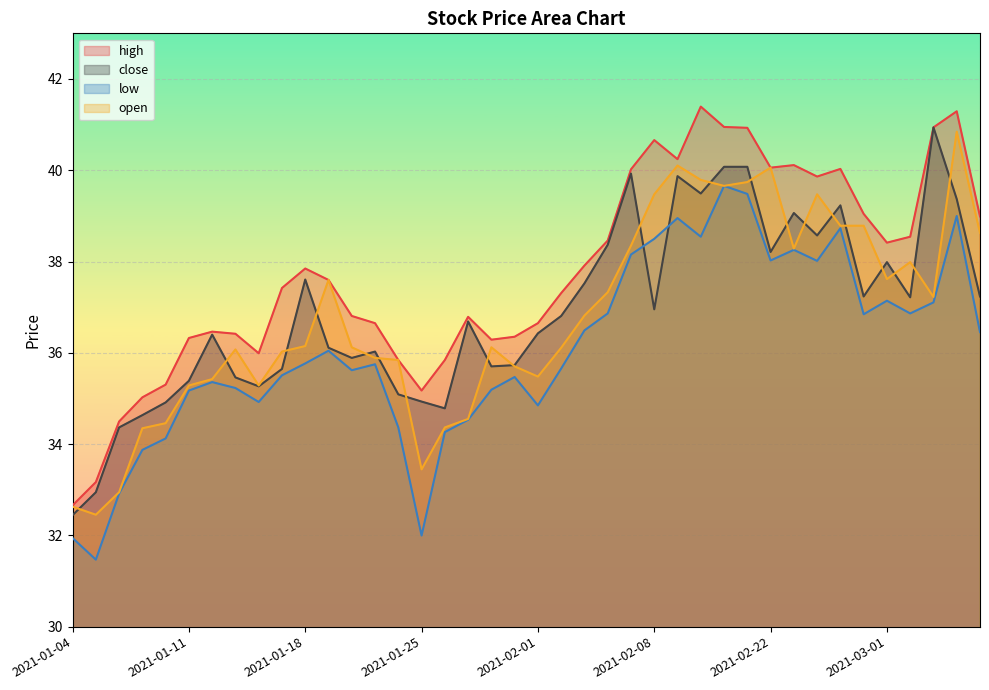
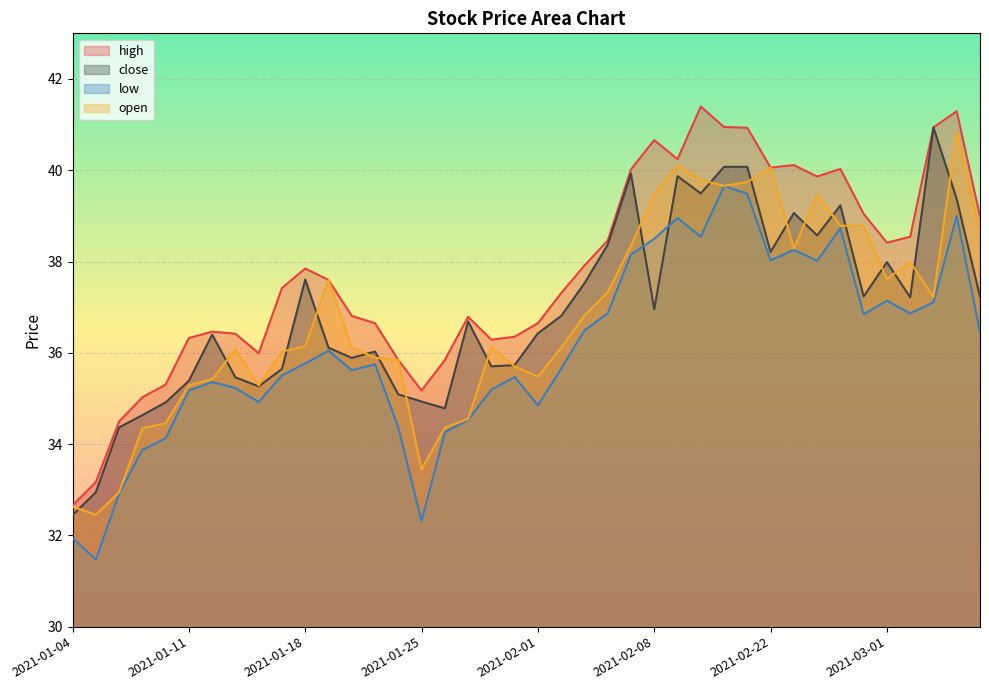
low, 2021-01-25: 32.0 -> 32.3
